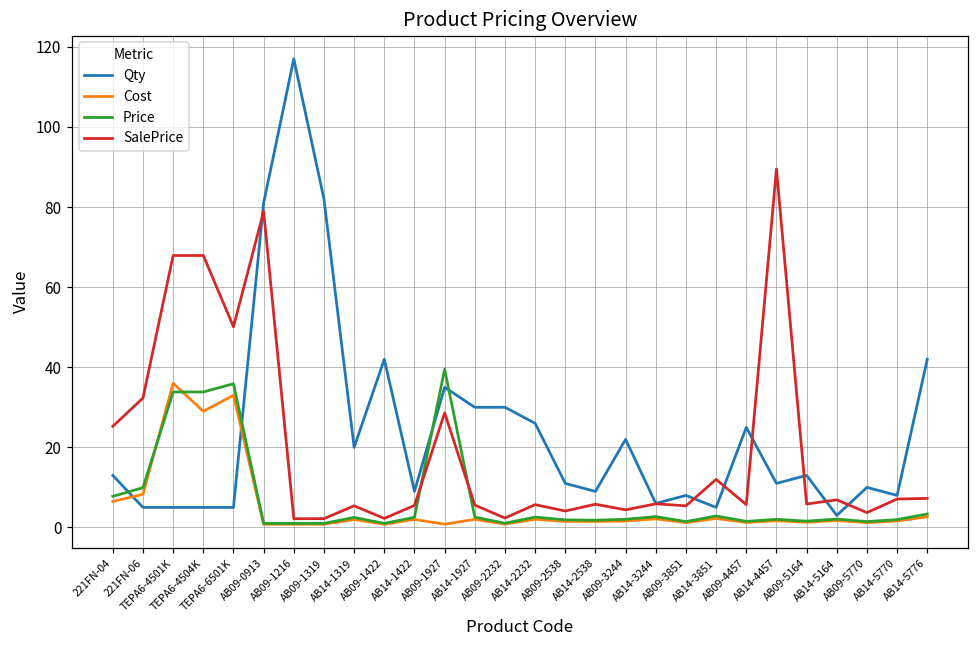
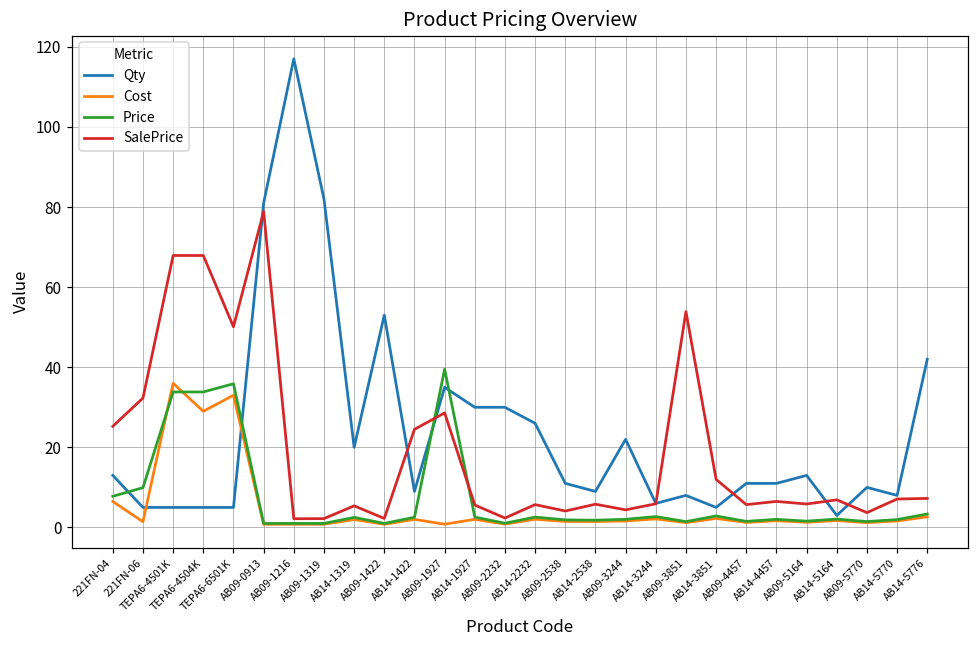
Cost, 221FN-06: 8 -> 1
Qty, AB09-1422: 42 -> 53
SalePrice, AB14-1422: 6 -> 25
SalePrice, AB09-3851: 5 -> 54
Qty, AB09-4457: 25 -> 11
SalePrice, AB14-4457: 90 -> 7
